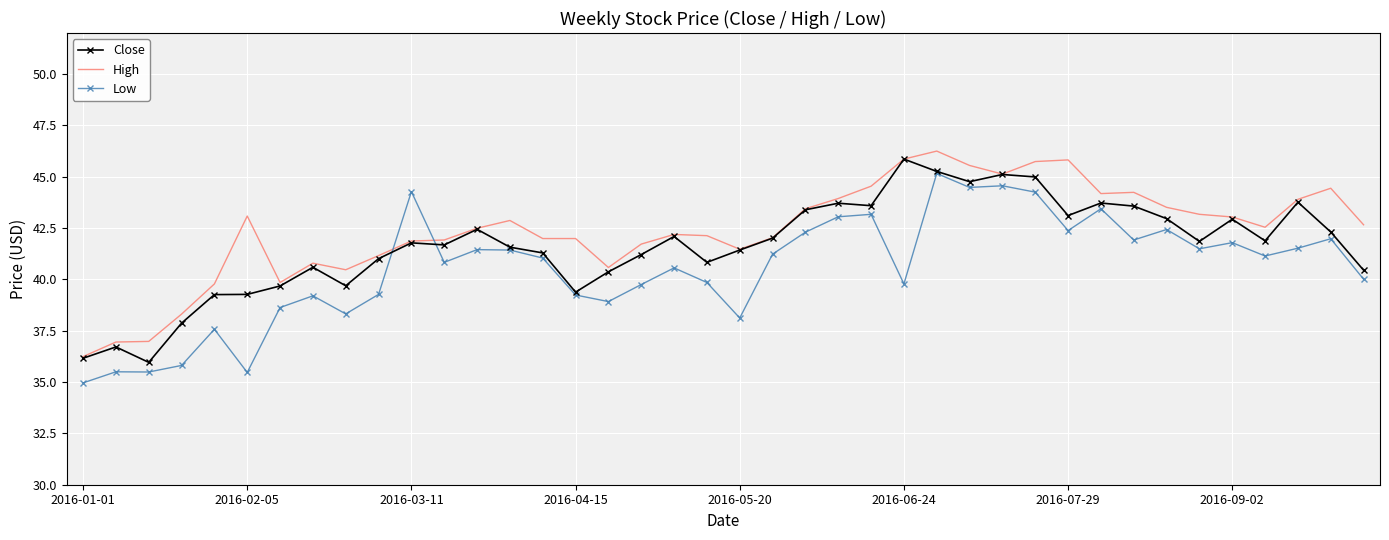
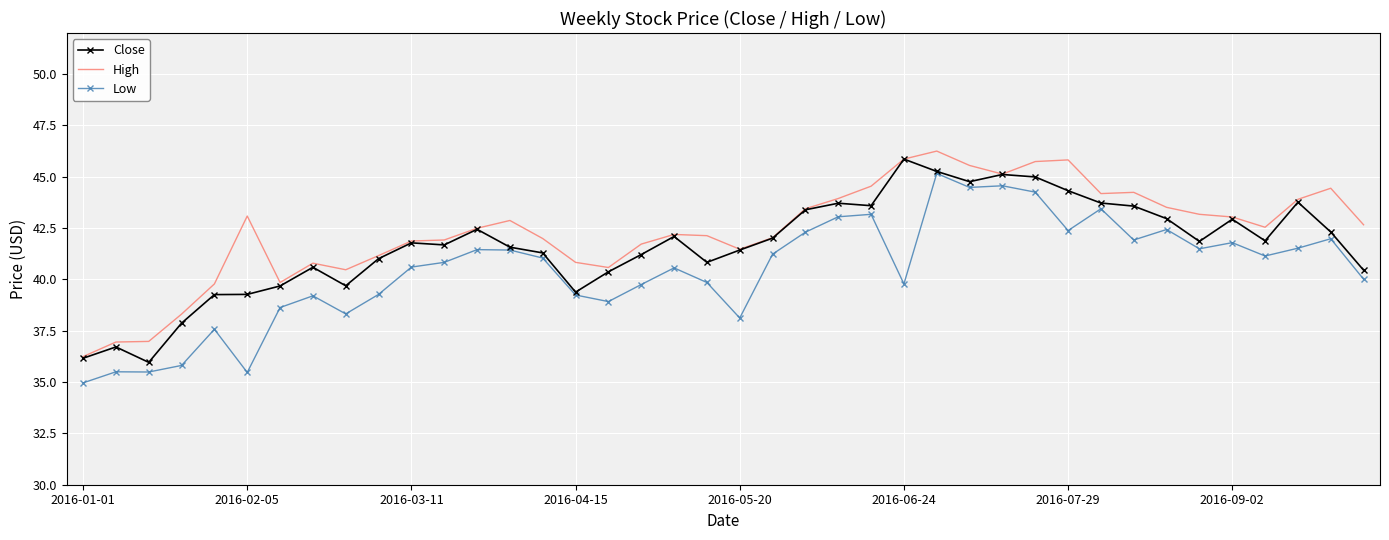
Low, 2016-03-11: 44.3 -> 40.6
High, 2016-04-15: 42.0 -> 40.8
Close, 2016-07-29: 43.1 -> 44.3
